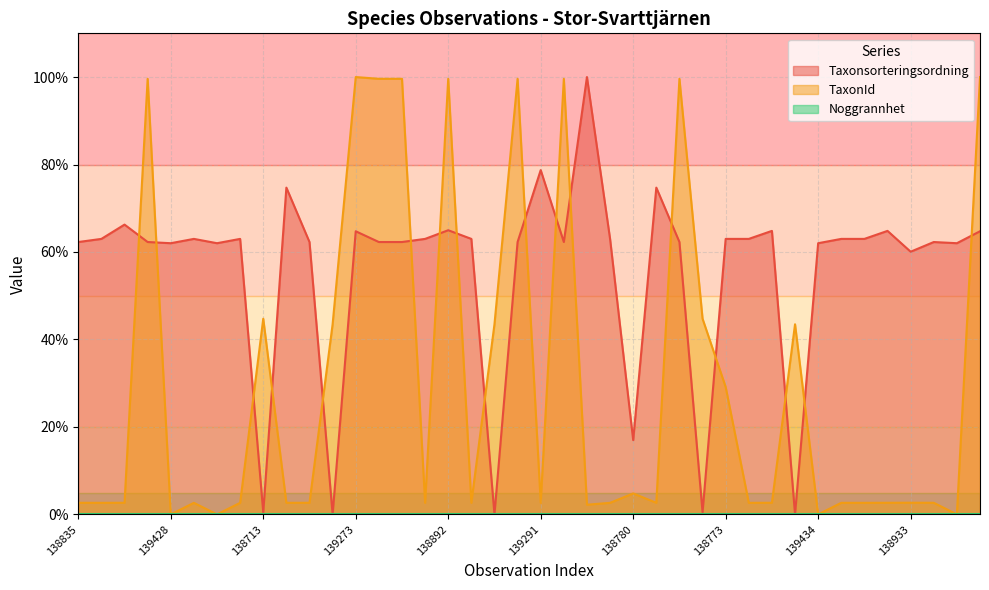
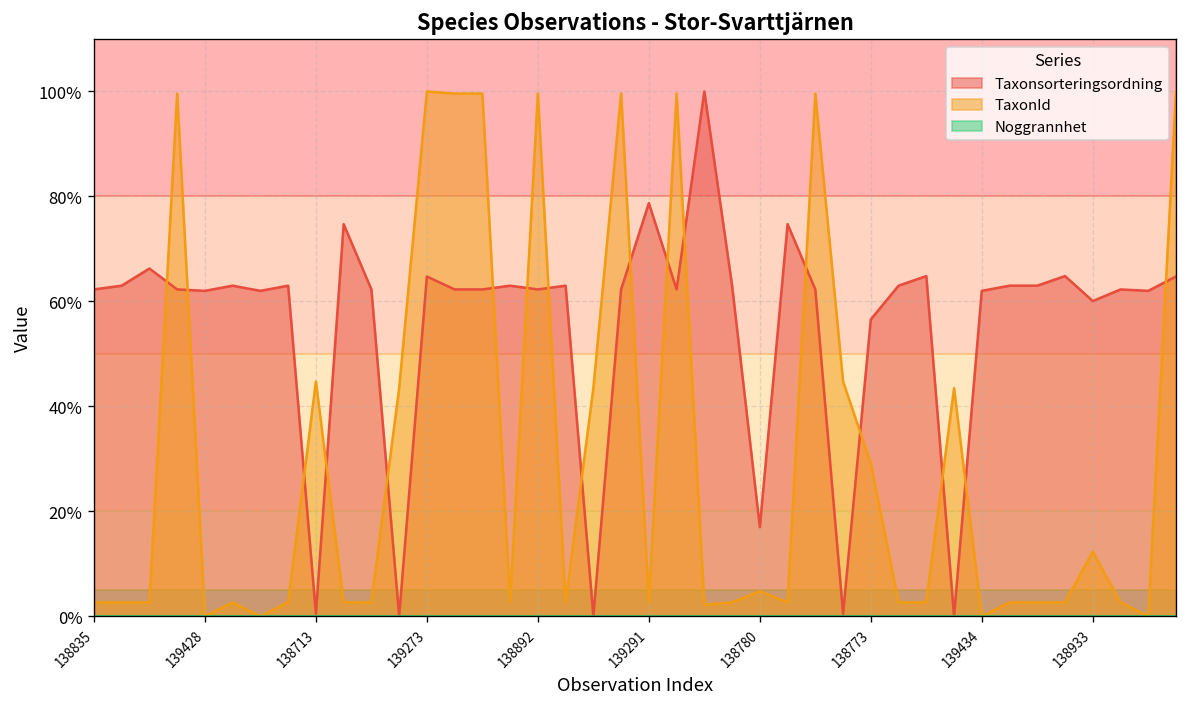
Taxonsorteringsordning, 138892: 65% -> 62%
Taxonsorteringsordning, 138773: 63% -> 57%
TaxonId, 138933: 3% -> 12%
